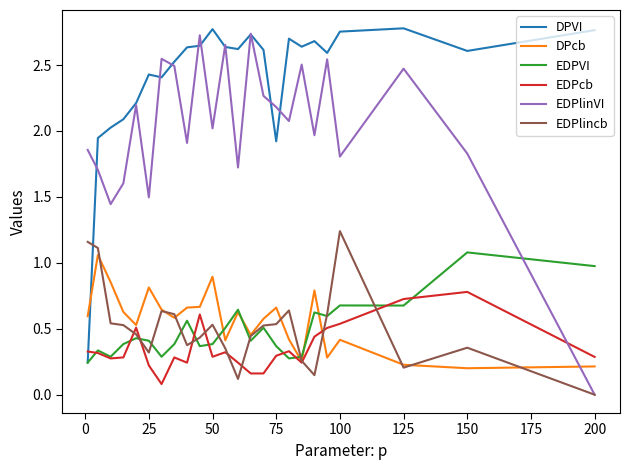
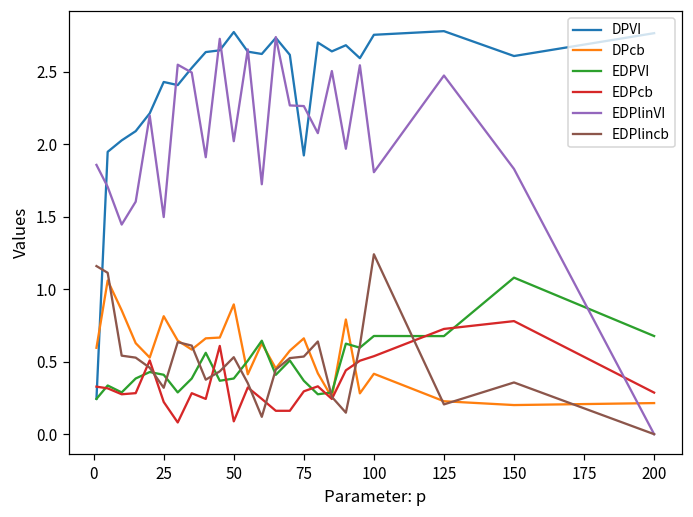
EDPcb, 50: 0.29 -> 0.09
EDPlinVI, 75: 2.18 -> 2.26
EDPVI, 200: 0.98 -> 0.68
